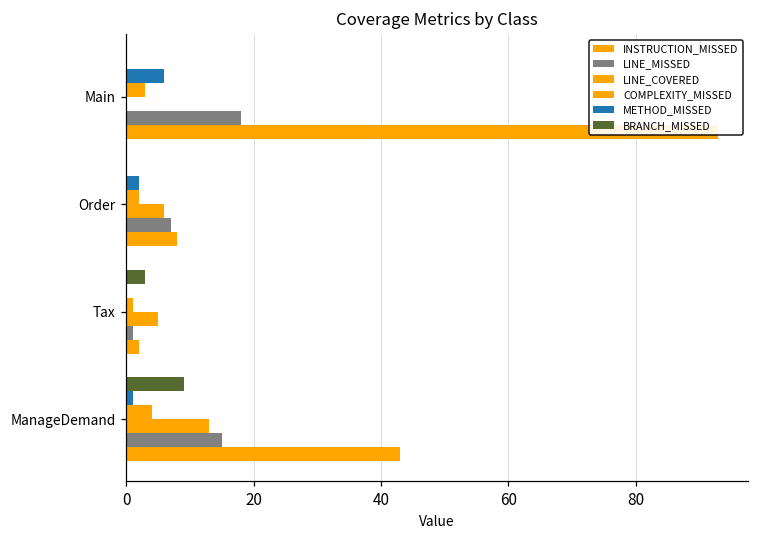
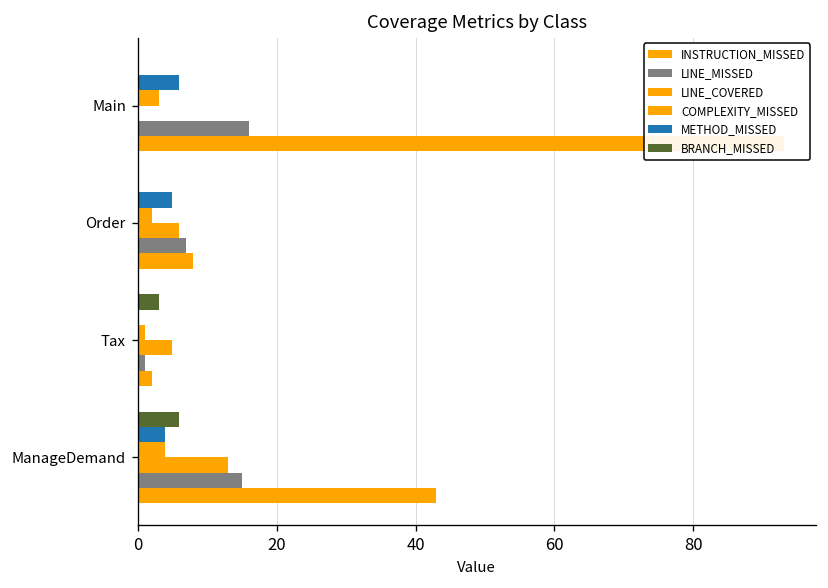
LINE_MISSED, Main: 18 -> 16
METHOD_MISSED, Order: 2 -> 5
BRANCH_MISSED, ManageDemand: 9 -> 6
METHOD_MISSED, ManageDemand: 1 -> 4
